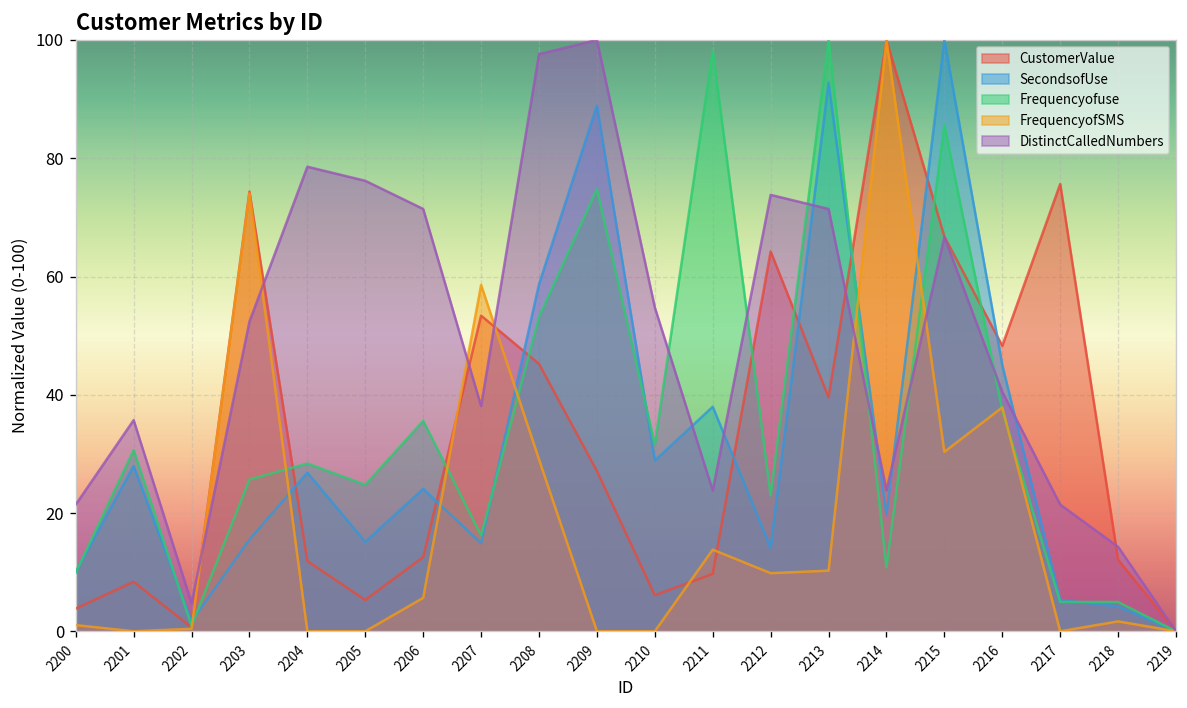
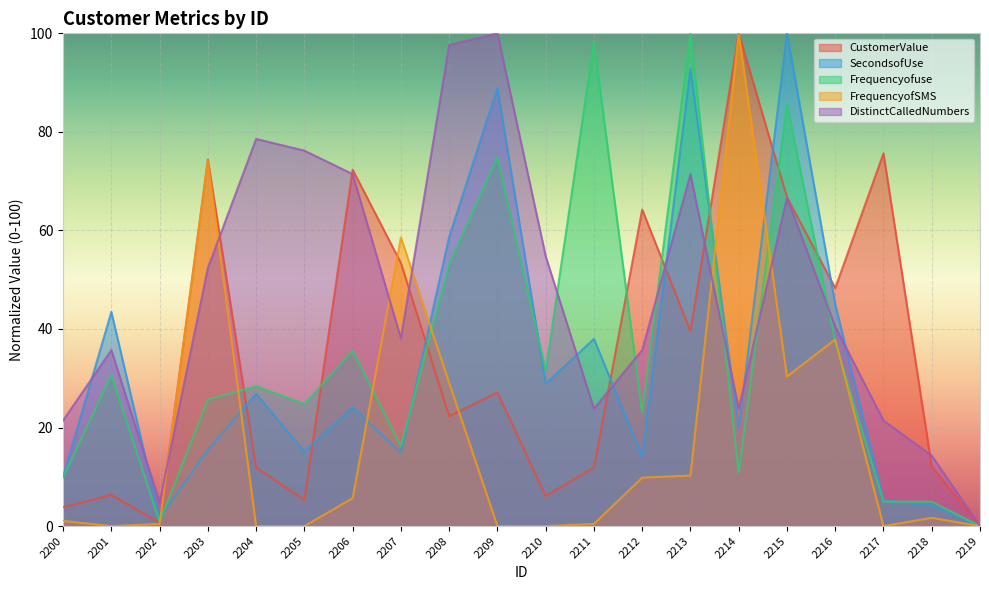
CustomerValue, 2201: 8 -> 6
SecondsofUse, 2201: 28 -> 43
CustomerValue, 2206: 13 -> 72
CustomerValue, 2208: 45 -> 22
CustomerValue, 2211: 10 -> 12
FrequencyofSMS, 2211: 14 -> 0
DistinctCalledNumbers, 2212: 74 -> 36
